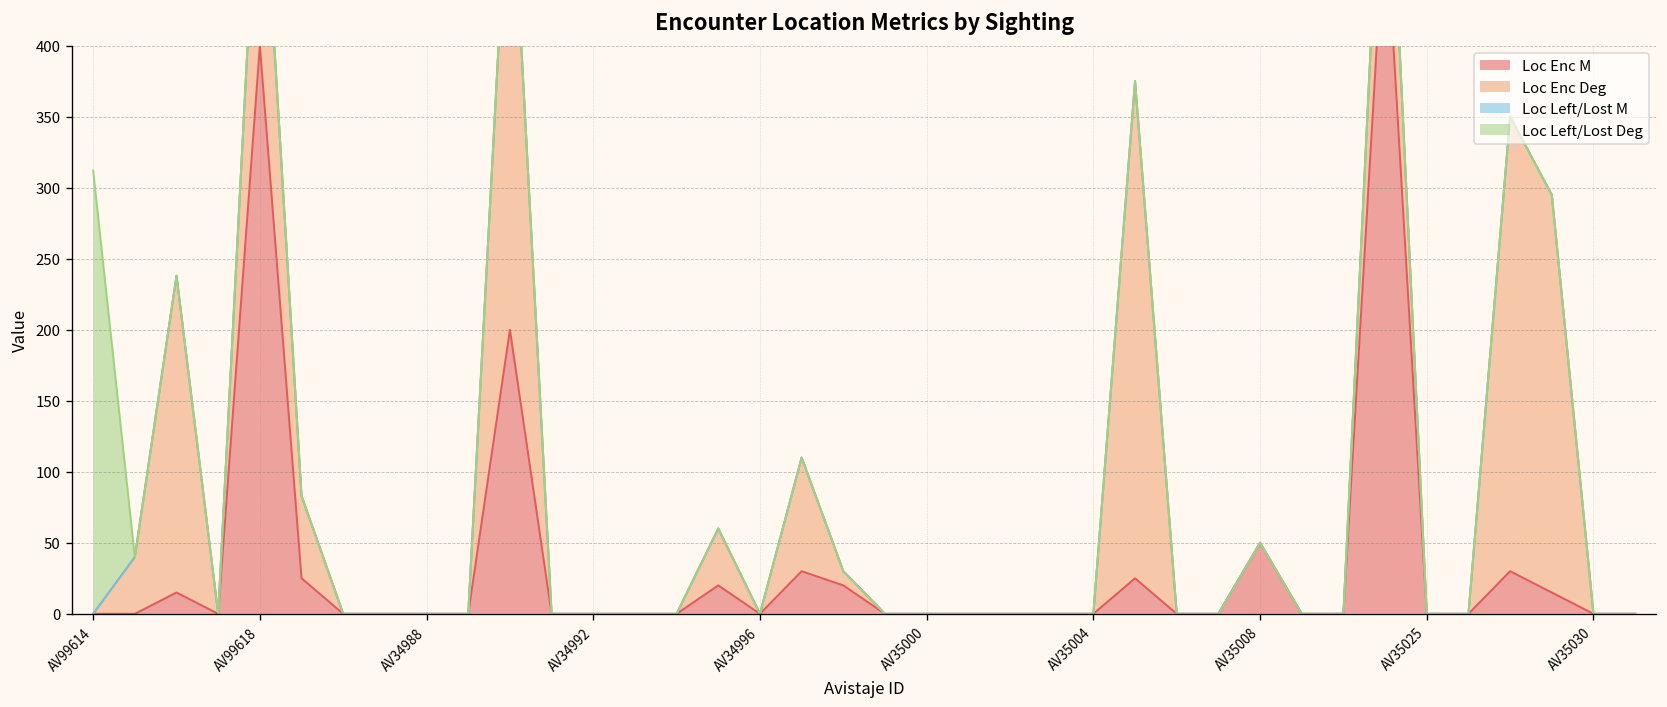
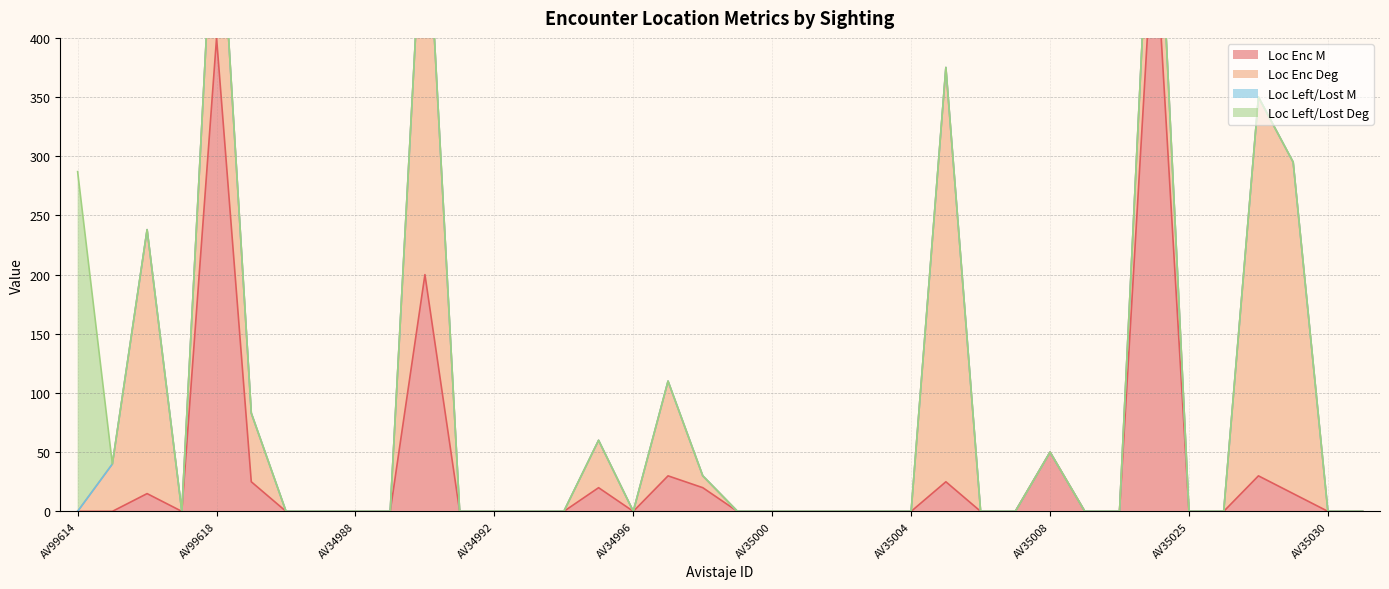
Loc Left/Lost Deg, AV99614: 312 -> 287
